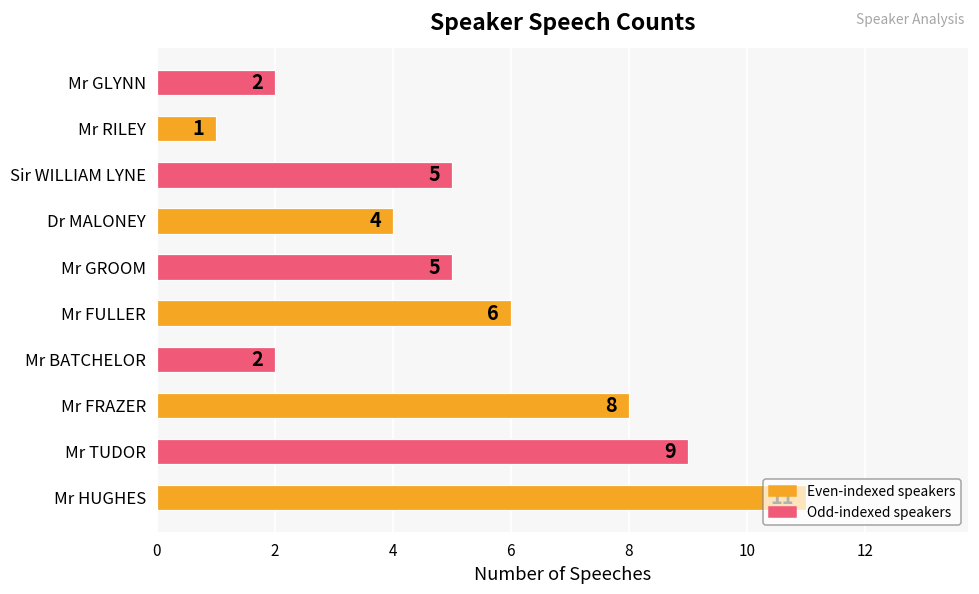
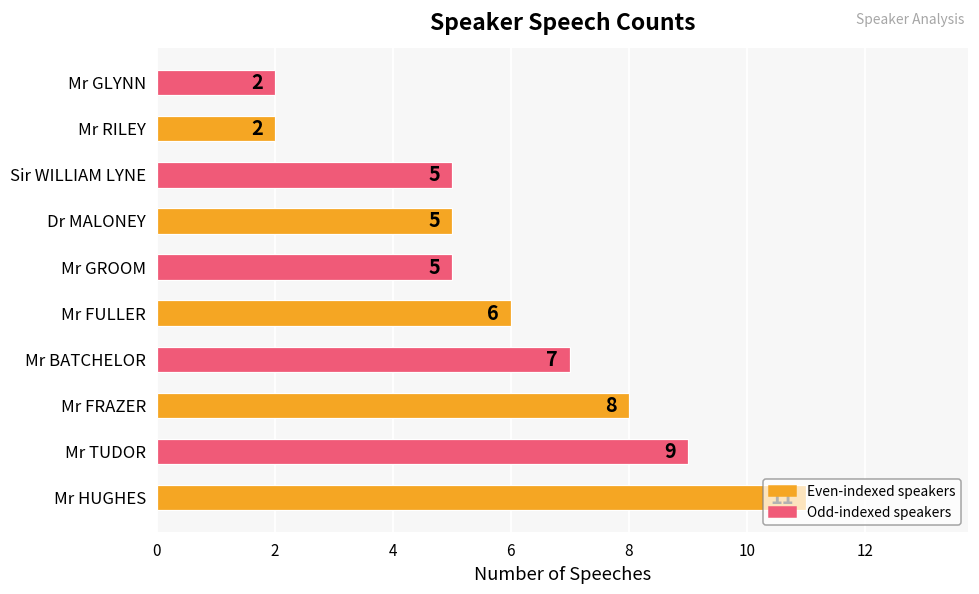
Mr RILEY: 1 -> 2
Dr MALONEY: 4 -> 5
Mr BATCHELOR: 2 -> 7
